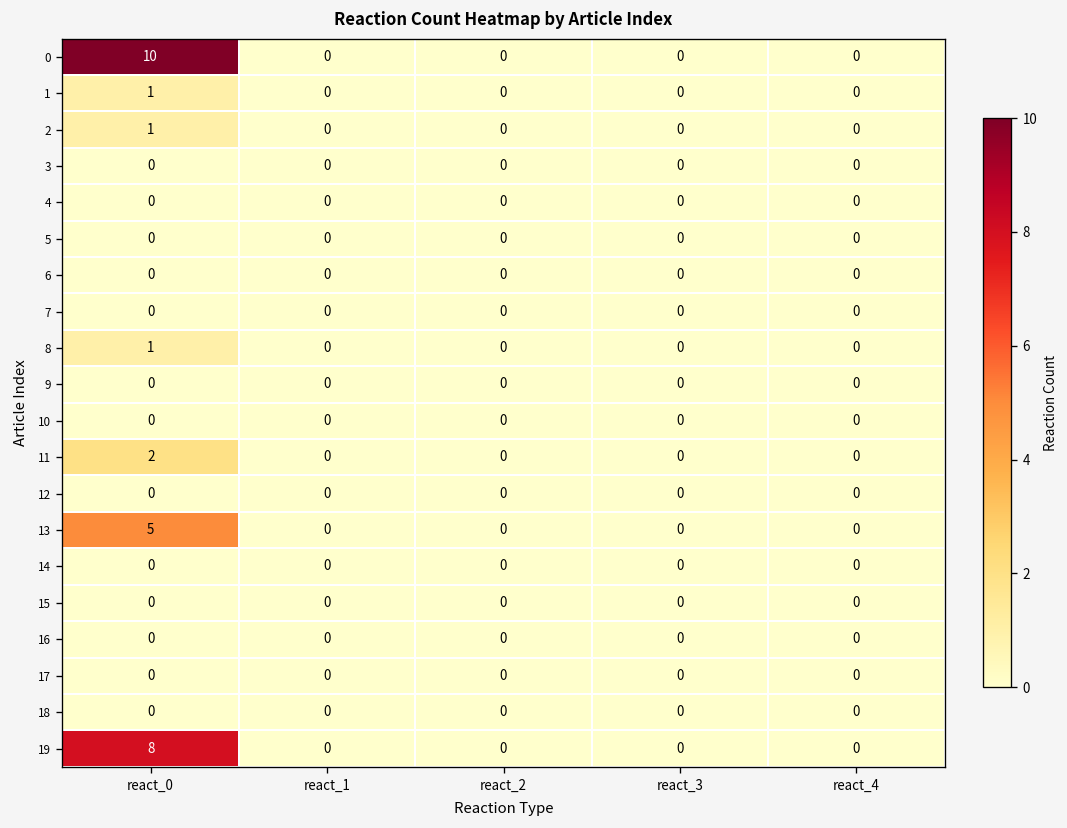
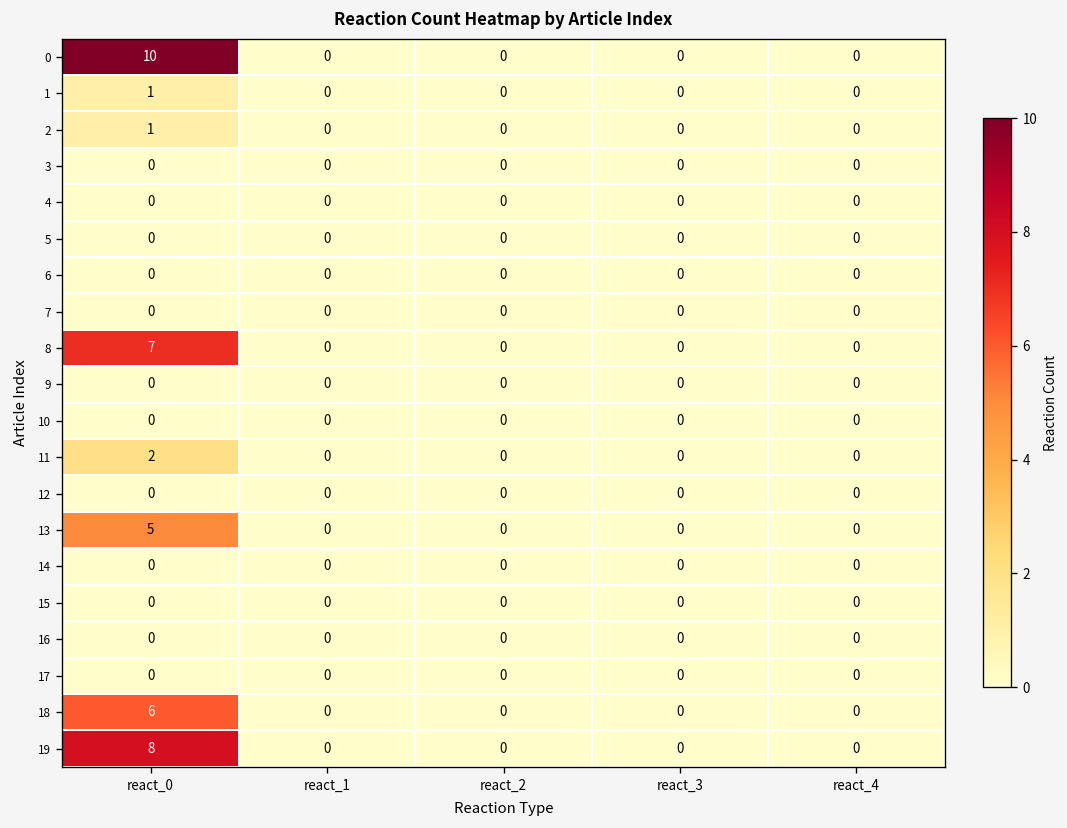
8, react_0: 1 -> 7
18, react_0: 0 -> 6
